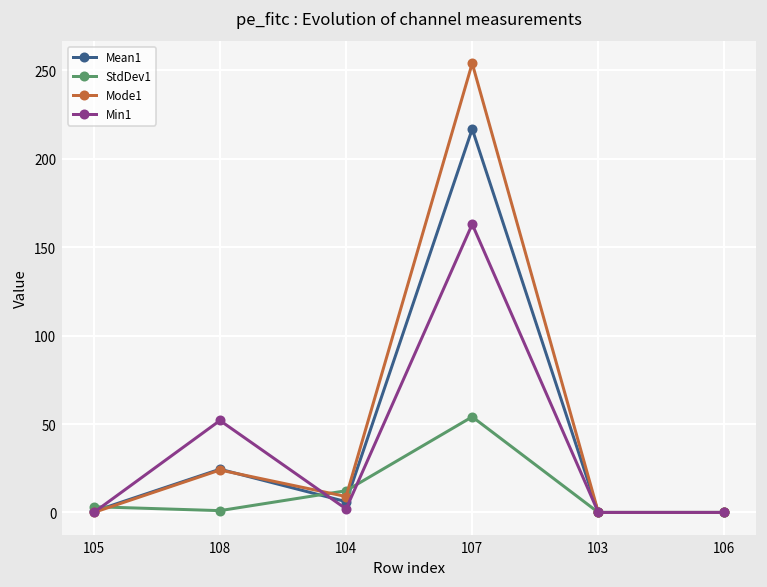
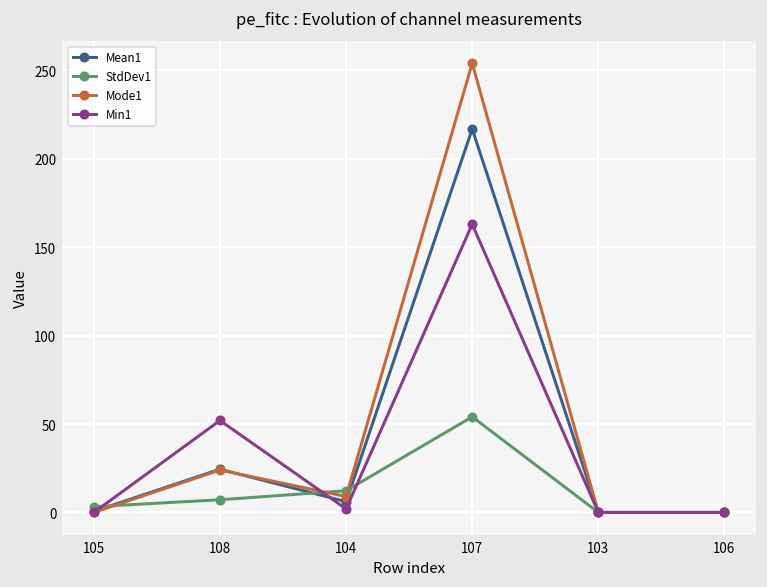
StdDev1, 108: 1 -> 7
